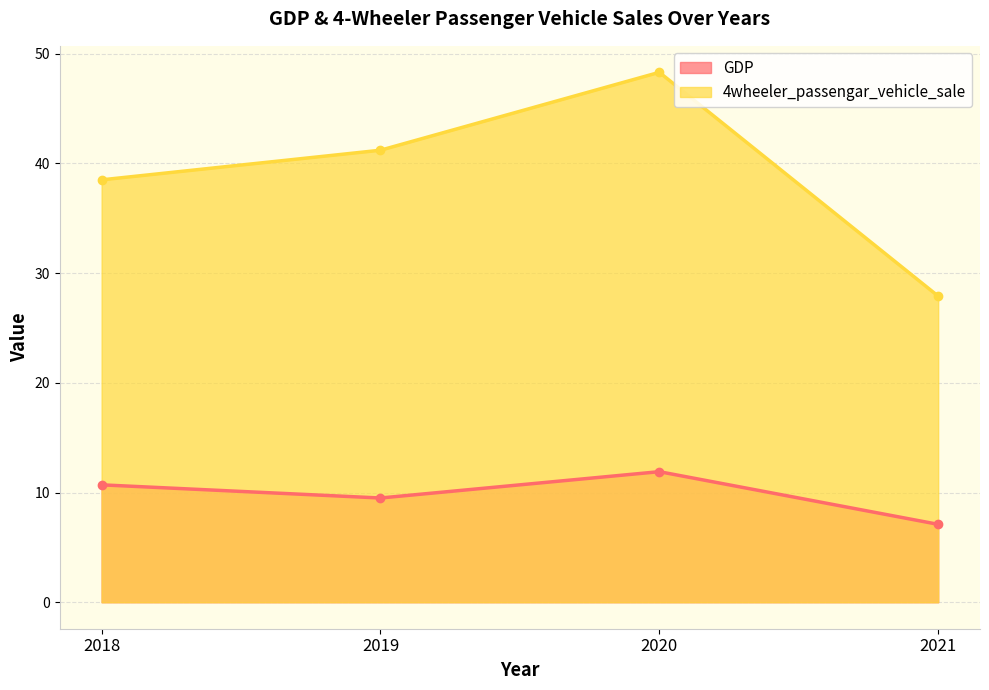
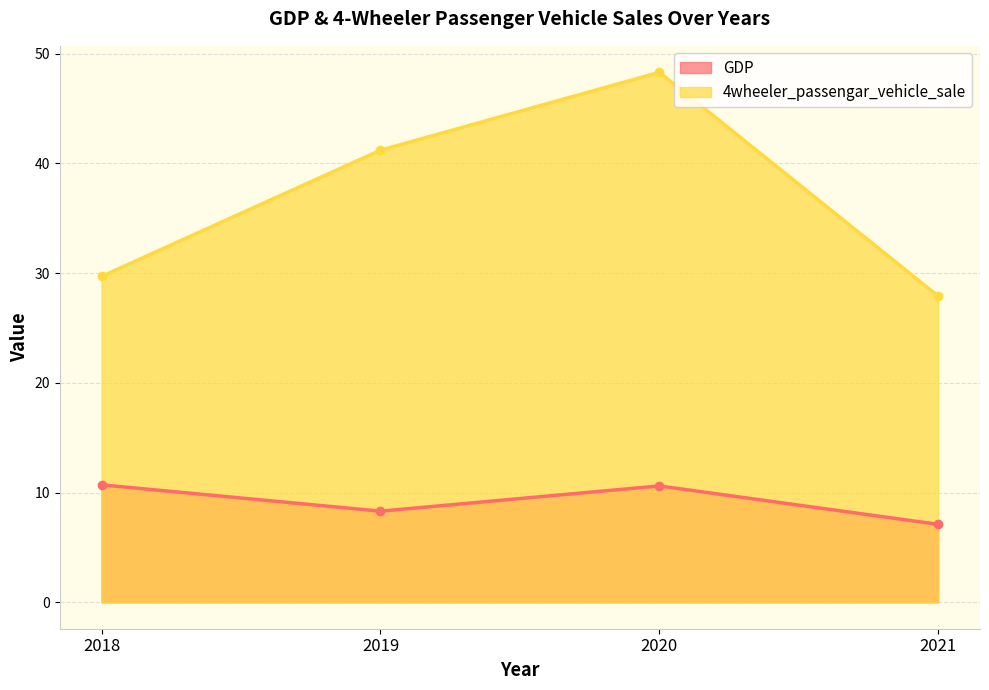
4wheeler_passengar_vehicle_sale, 2018: 38.5 -> 29.7
GDP, 2019: 9.5 -> 8.3
GDP, 2020: 11.9 -> 10.6
